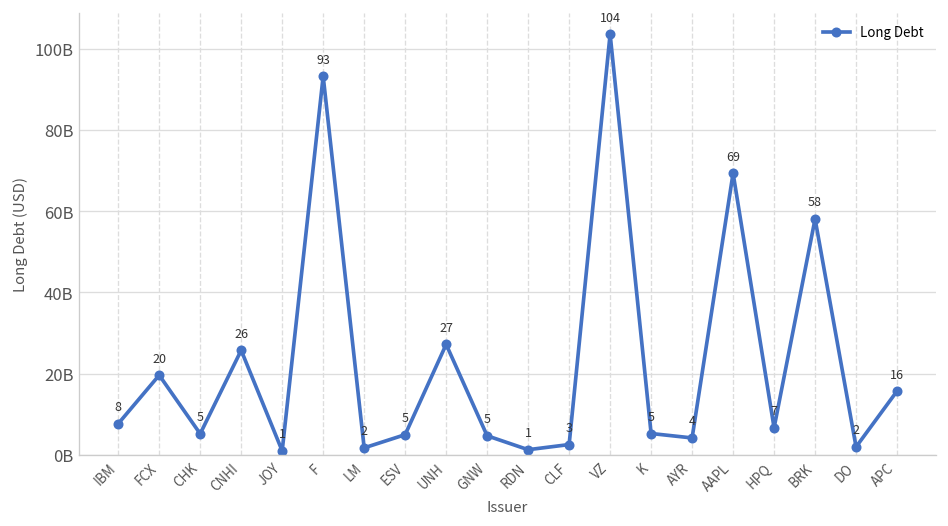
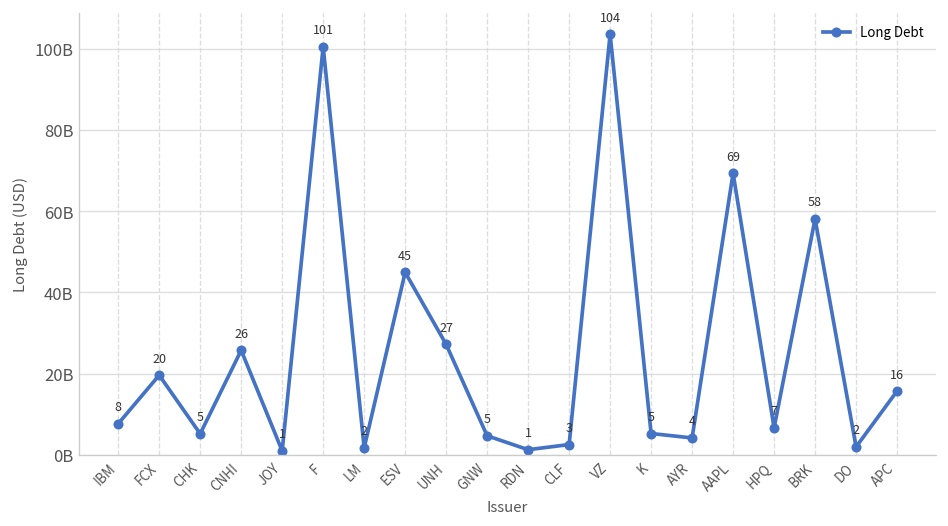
F: 93 -> 101
ESV: 5 -> 45
